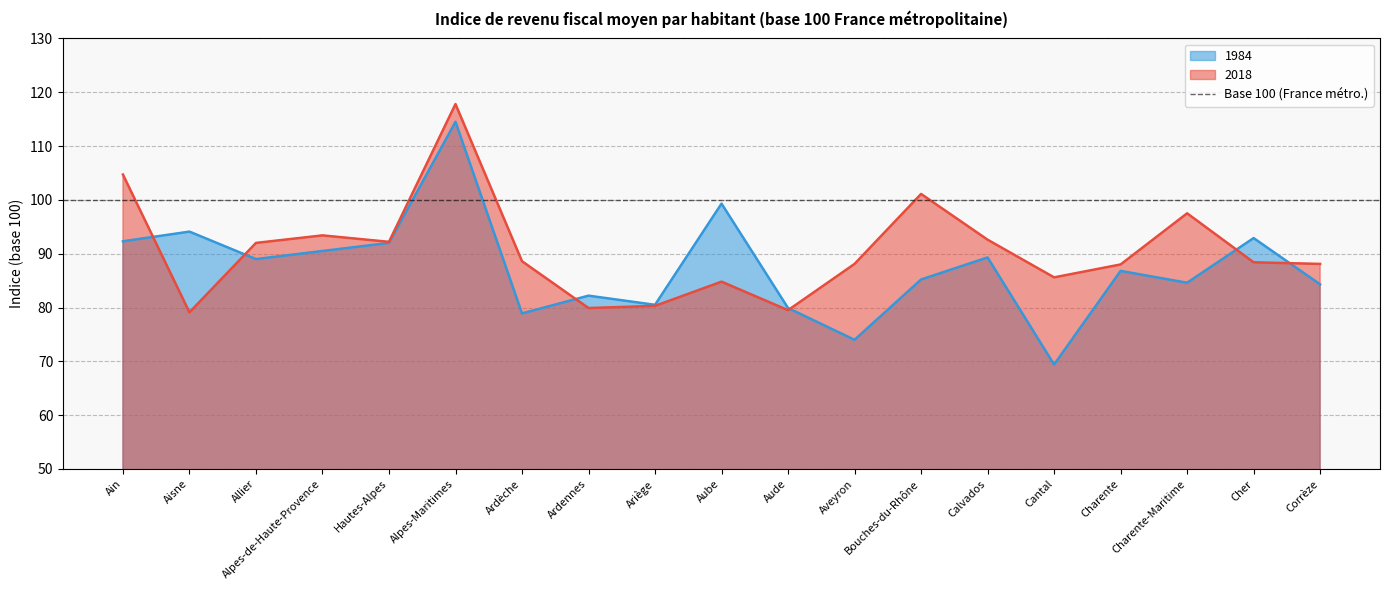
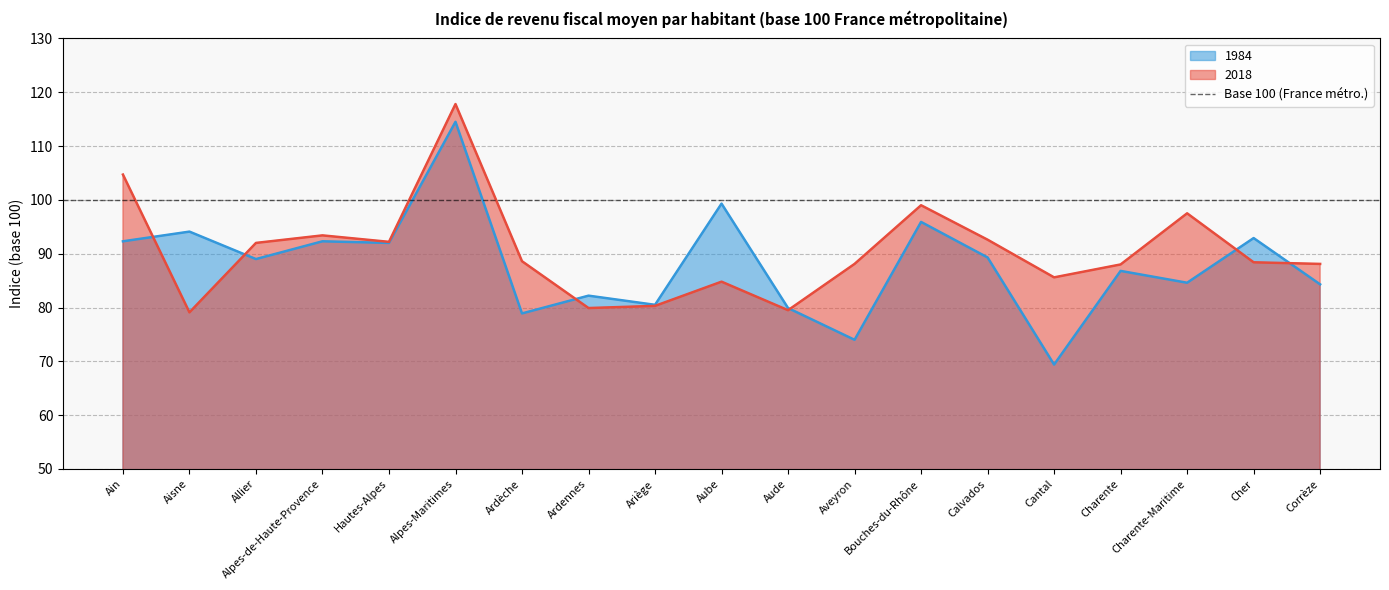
1984, Alpes-de-Haute-Provence: 91 -> 92
1984, Bouches-du-Rhône: 85 -> 96
2018, Bouches-du-Rhône: 101 -> 99
